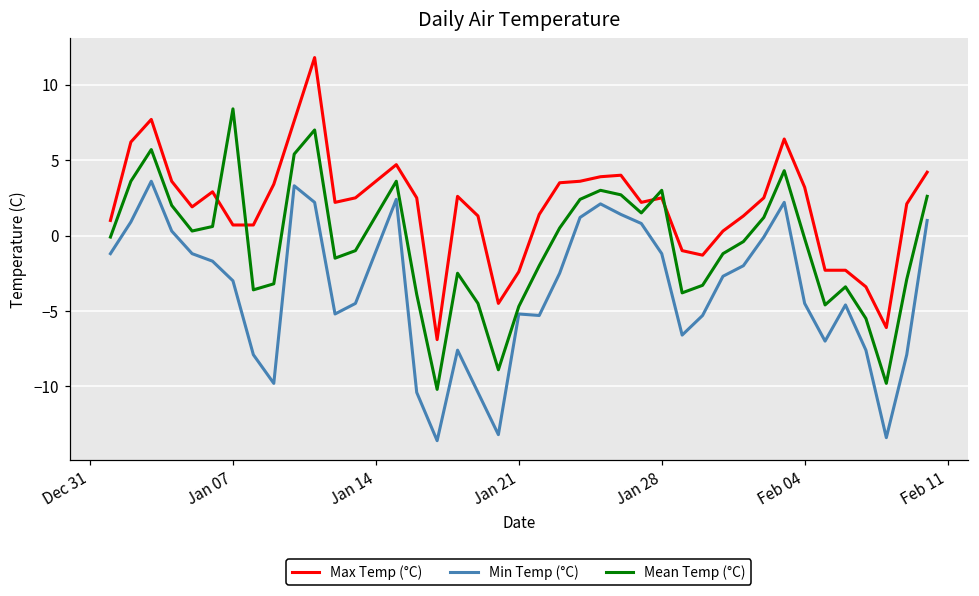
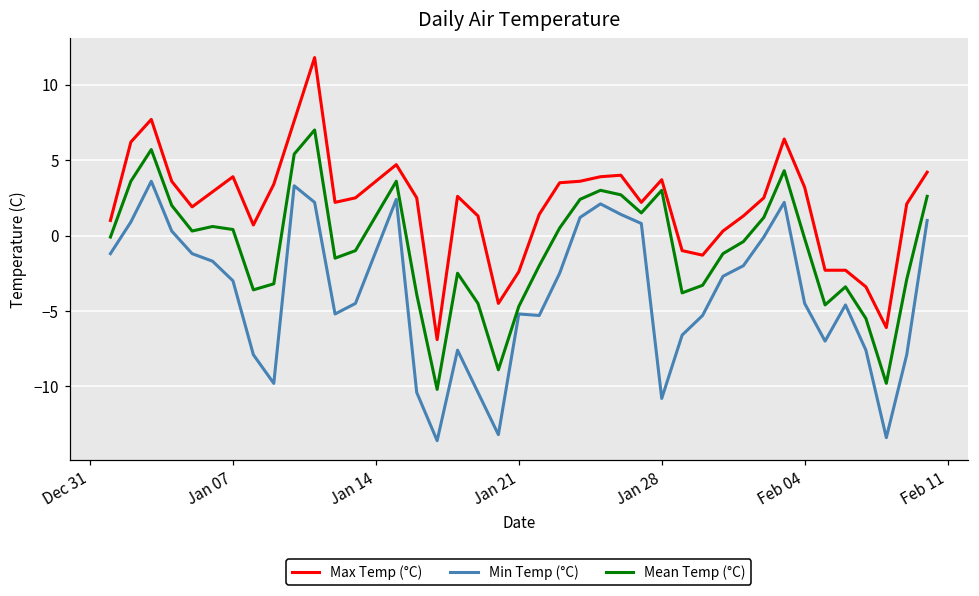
Max Temp (°C), Jan 07: 0.7 -> 3.9
Mean Temp (°C), Jan 07: 8.4 -> 0.4
Max Temp (°C), Jan 28: 2.5 -> 3.7
Min Temp (°C), Jan 28: -1.2 -> -10.8
